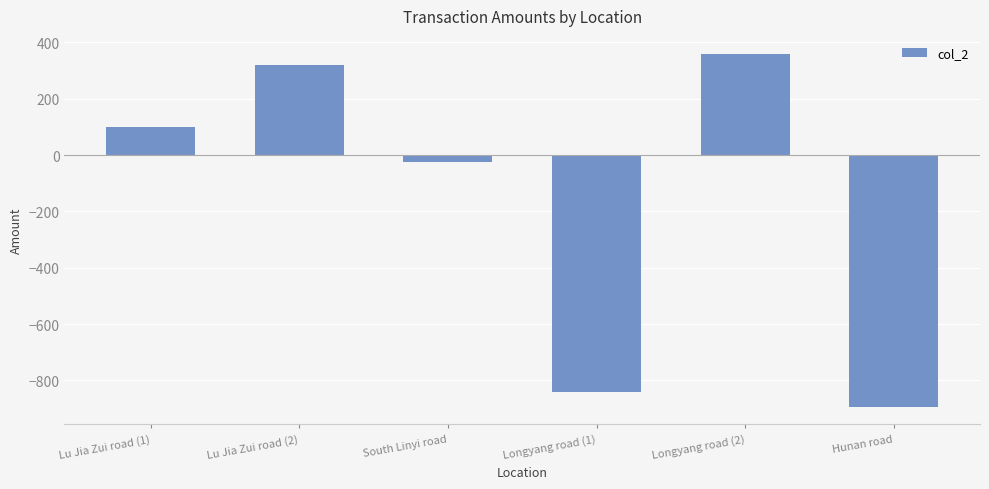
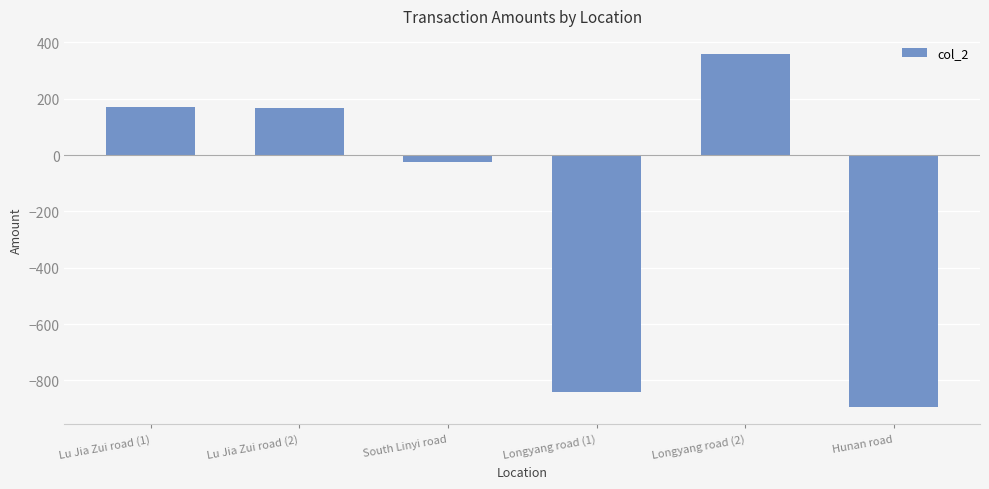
Lu Jia Zui road (1): 100 -> 170
Lu Jia Zui road (2): 320 -> 170
